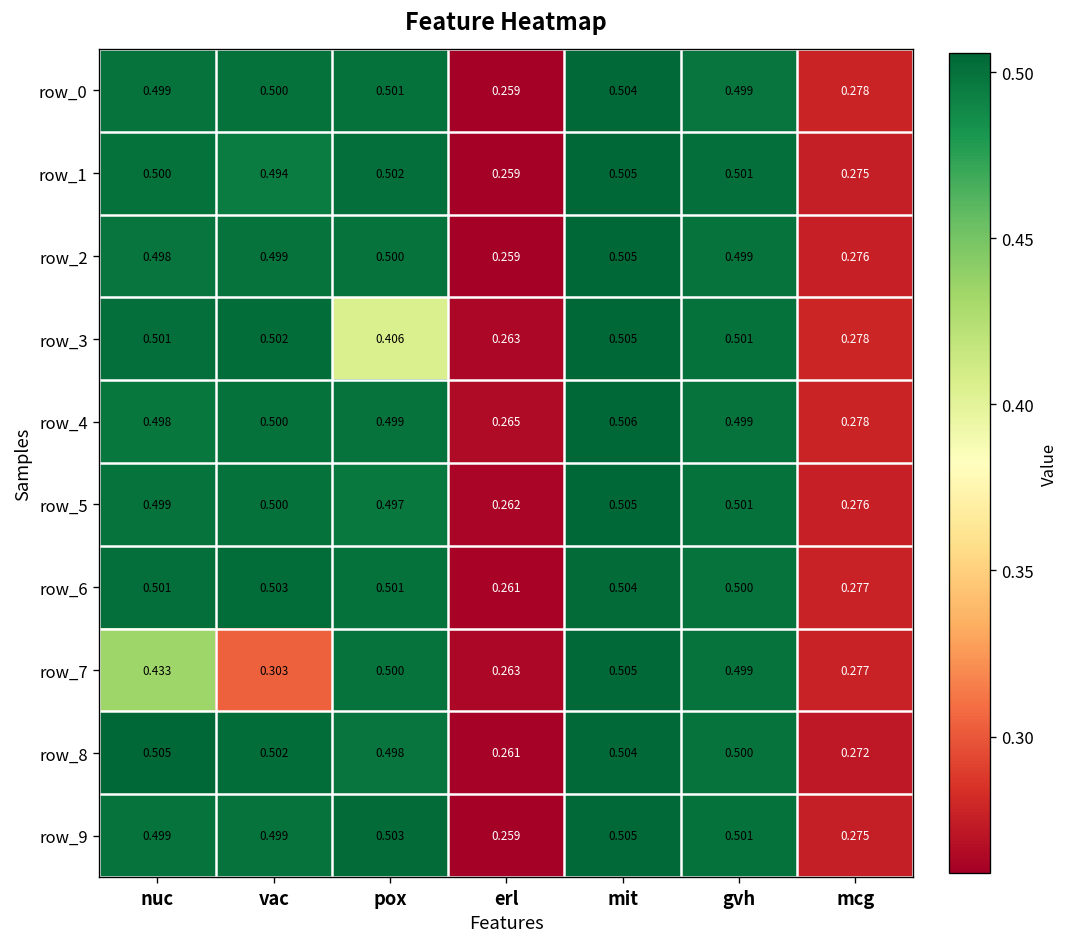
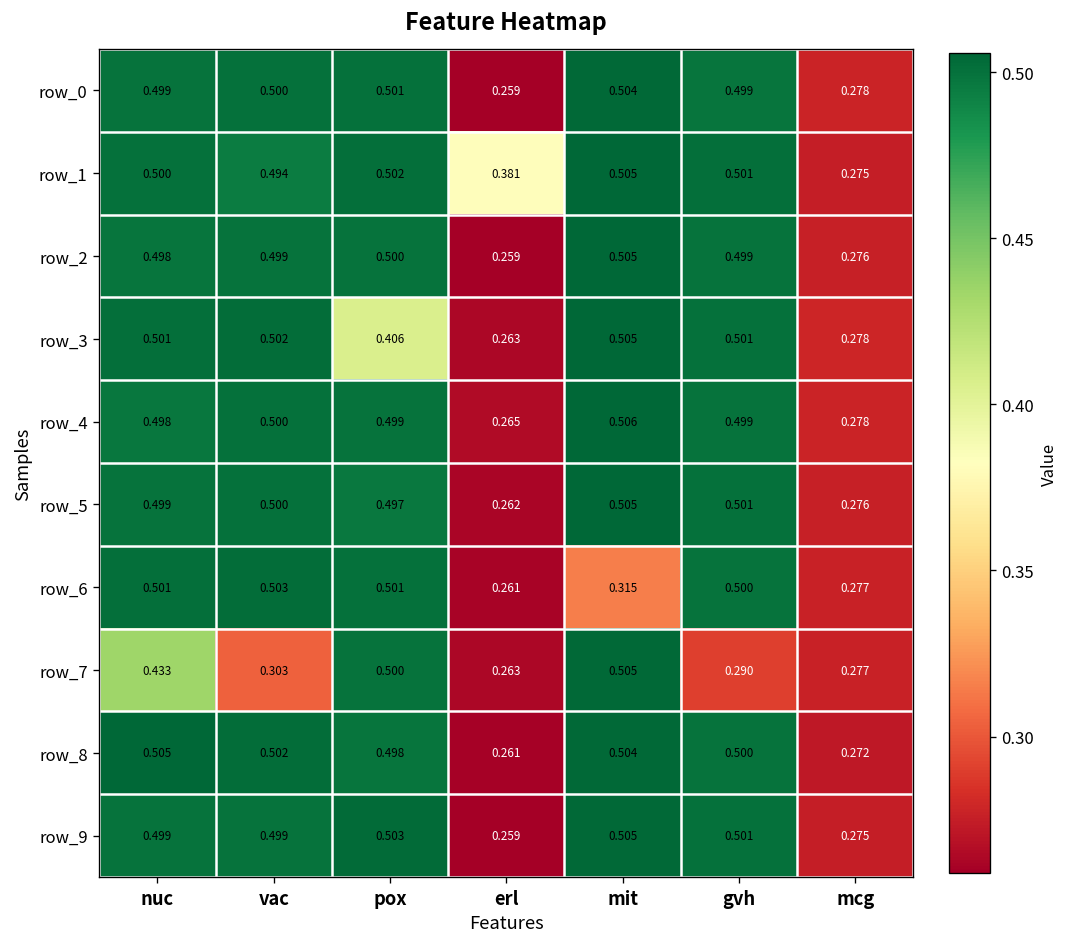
row_1, erl: 0.259 -> 0.381
row_6, mit: 0.504 -> 0.315
row_7, gvh: 0.499 -> 0.290
